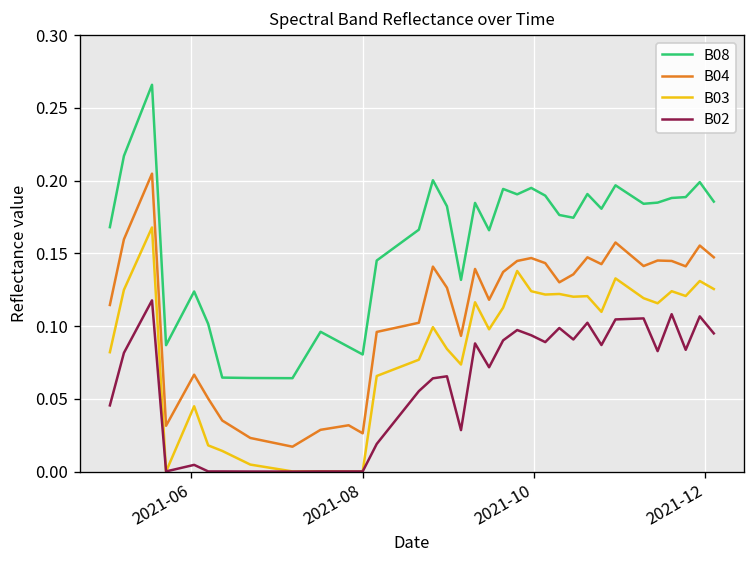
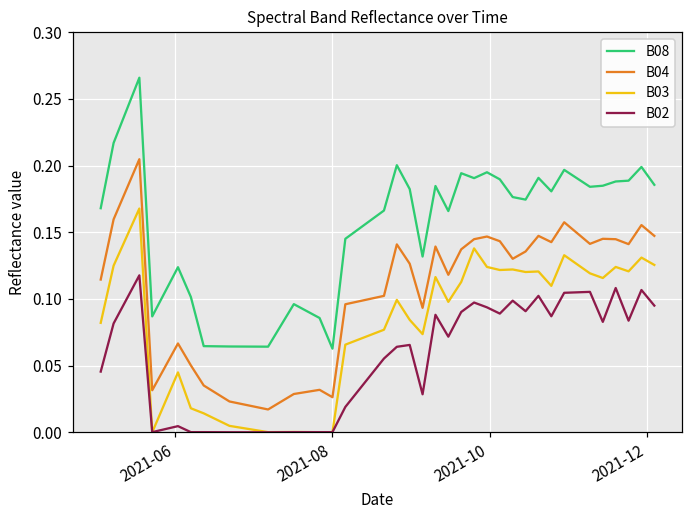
B08, 2021-08: 0.081 -> 0.063
